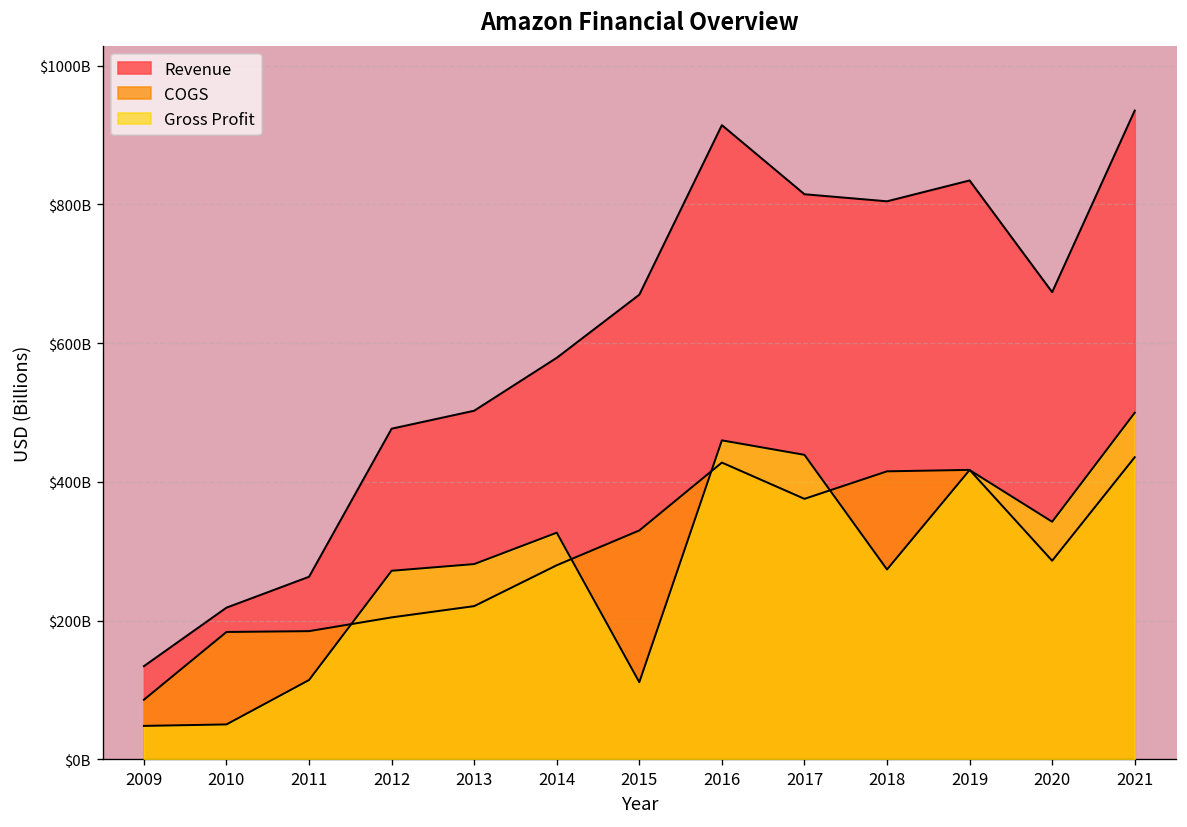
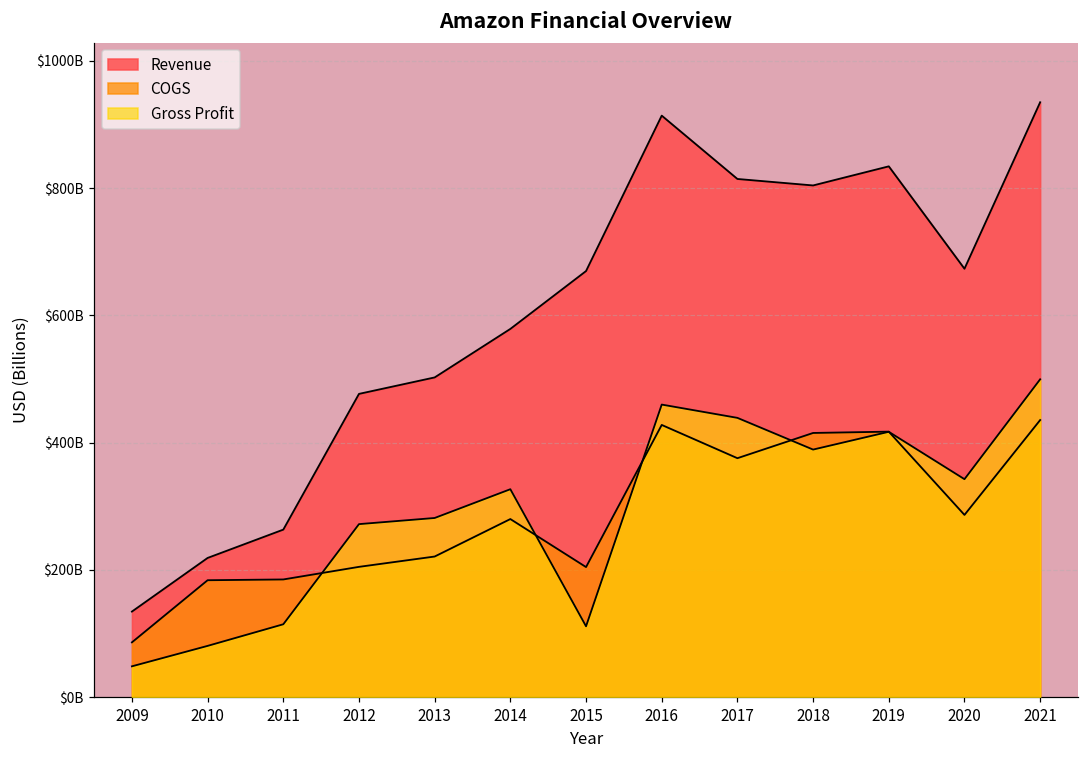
Gross Profit, 2010: $50000000000 -> $80000000000
COGS, 2015: $330000000000 -> $200000000000
Gross Profit, 2018: $270000000000 -> $390000000000
